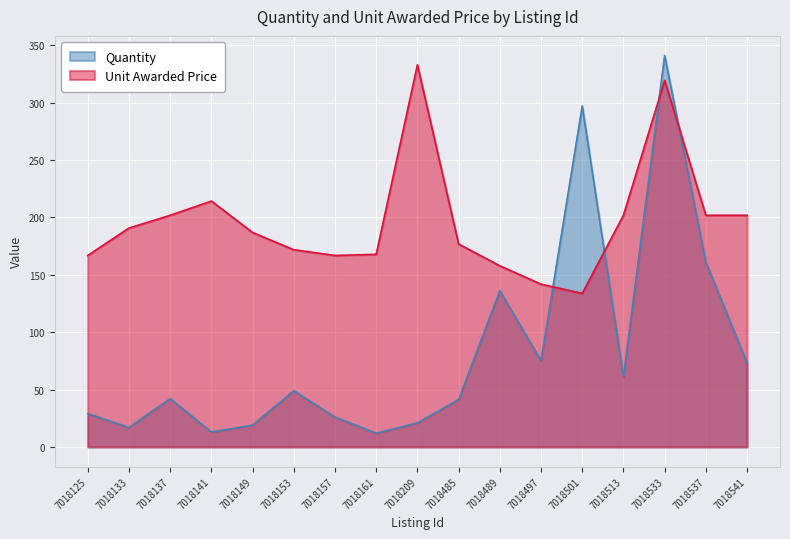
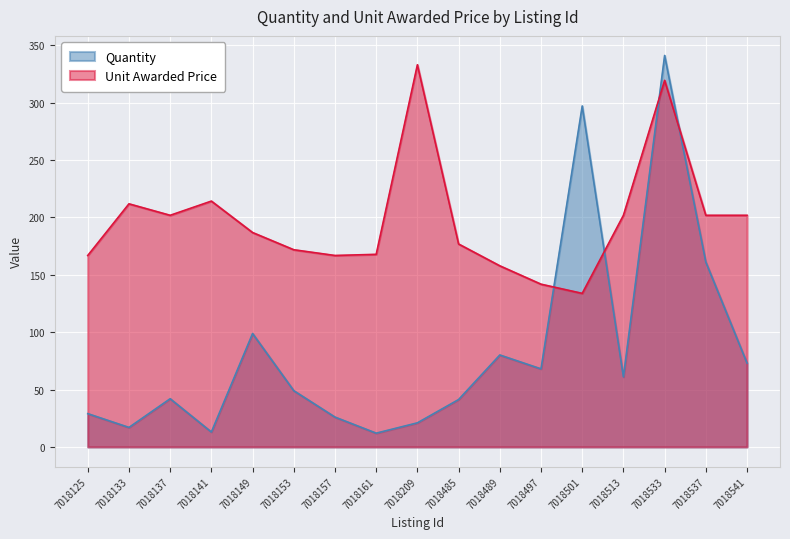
Unit Awarded Price, 7018133: 191 -> 212
Quantity, 7018149: 19 -> 99
Quantity, 7018489: 136 -> 80
Quantity, 7018497: 75 -> 68
